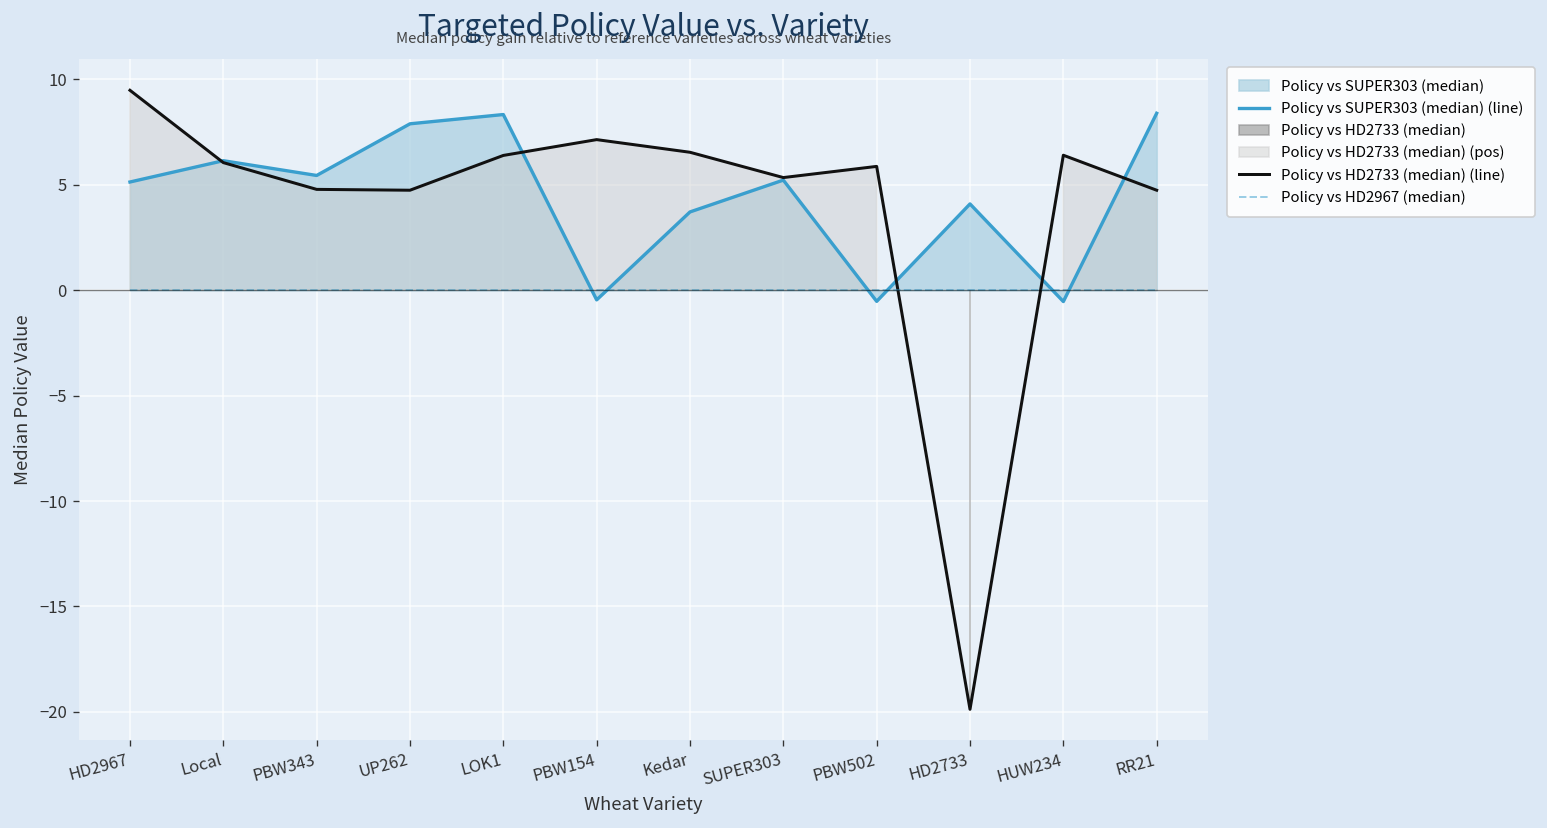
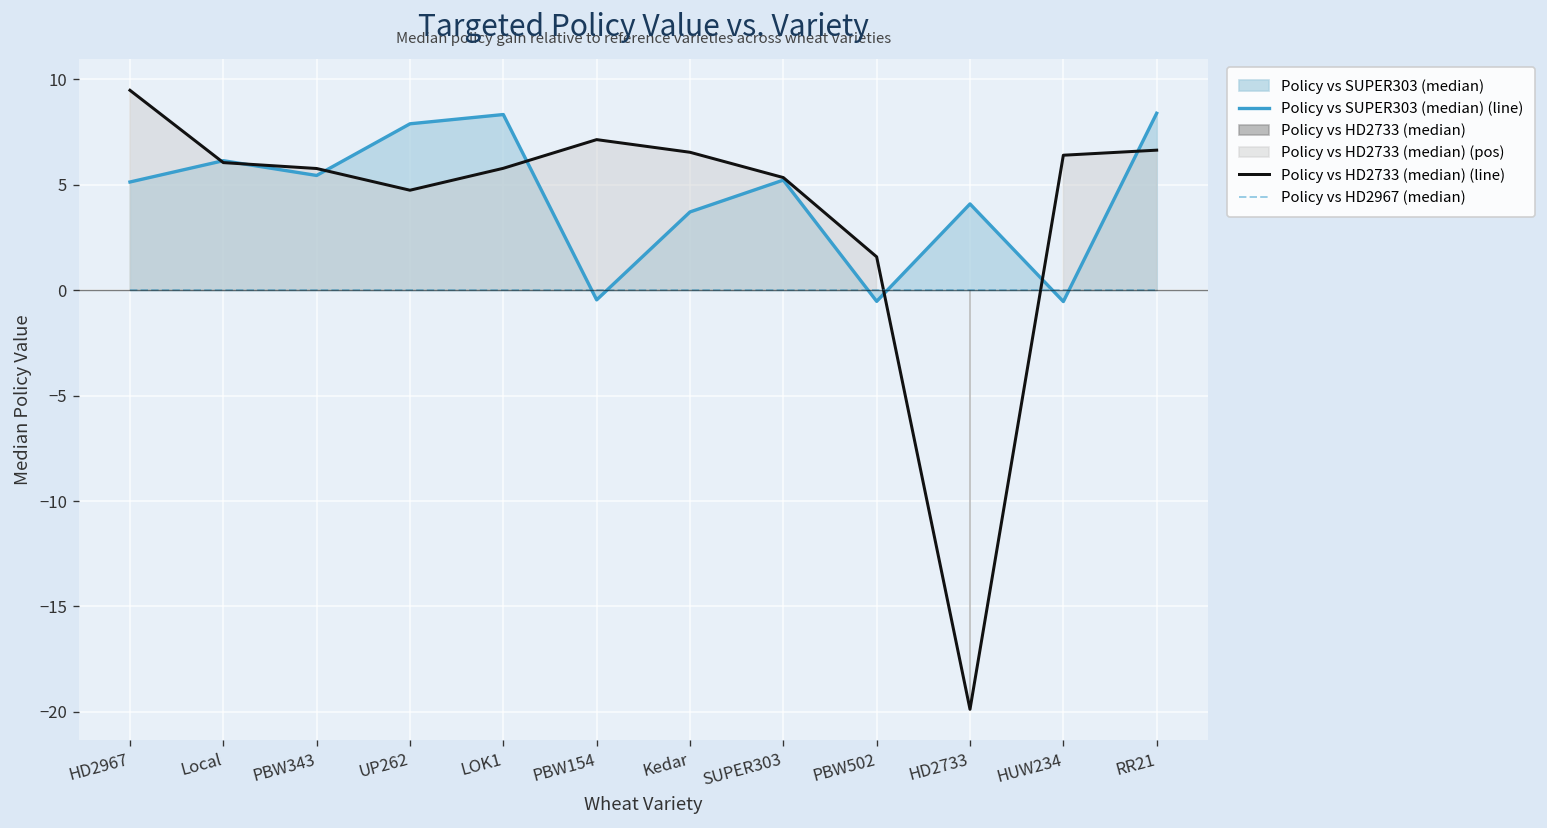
Policy vs HD2733 (median) (line), PBW343: 4.8 -> 5.8
Policy vs HD2733 (median) (line), LOK1: 6.4 -> 5.8
Policy vs HD2733 (median) (line), PBW502: 5.9 -> 1.6
Policy vs HD2733 (median) (line), RR21: 4.7 -> 6.6
